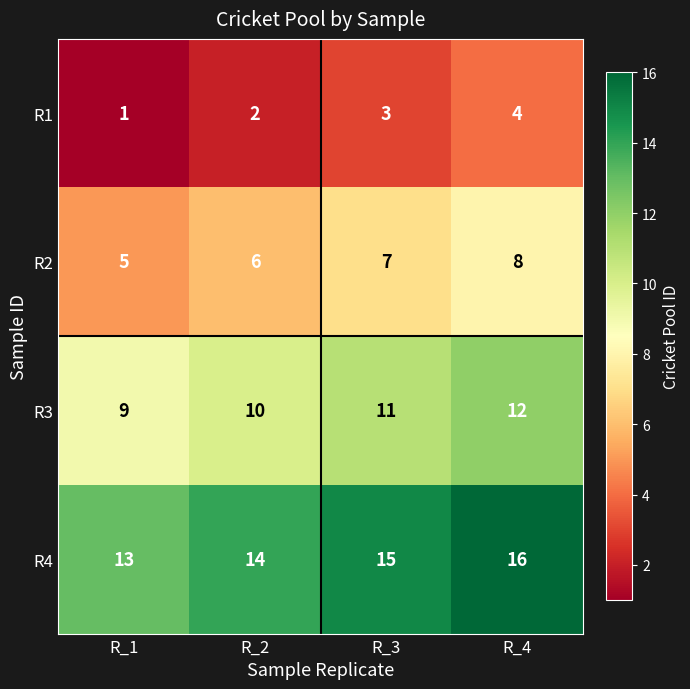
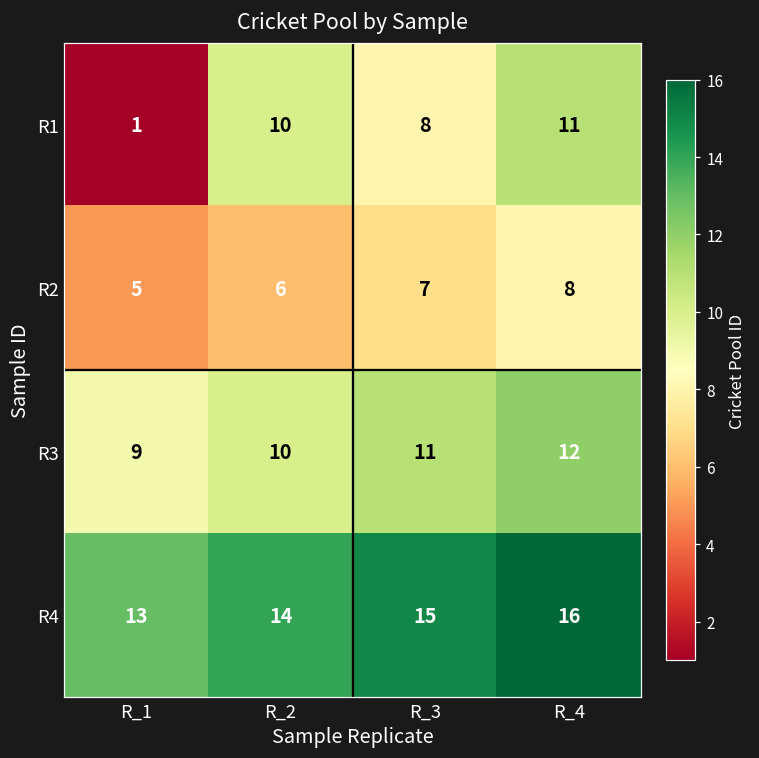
R1, R_2: 2 -> 10
R1, R_3: 3 -> 8
R1, R_4: 4 -> 11
